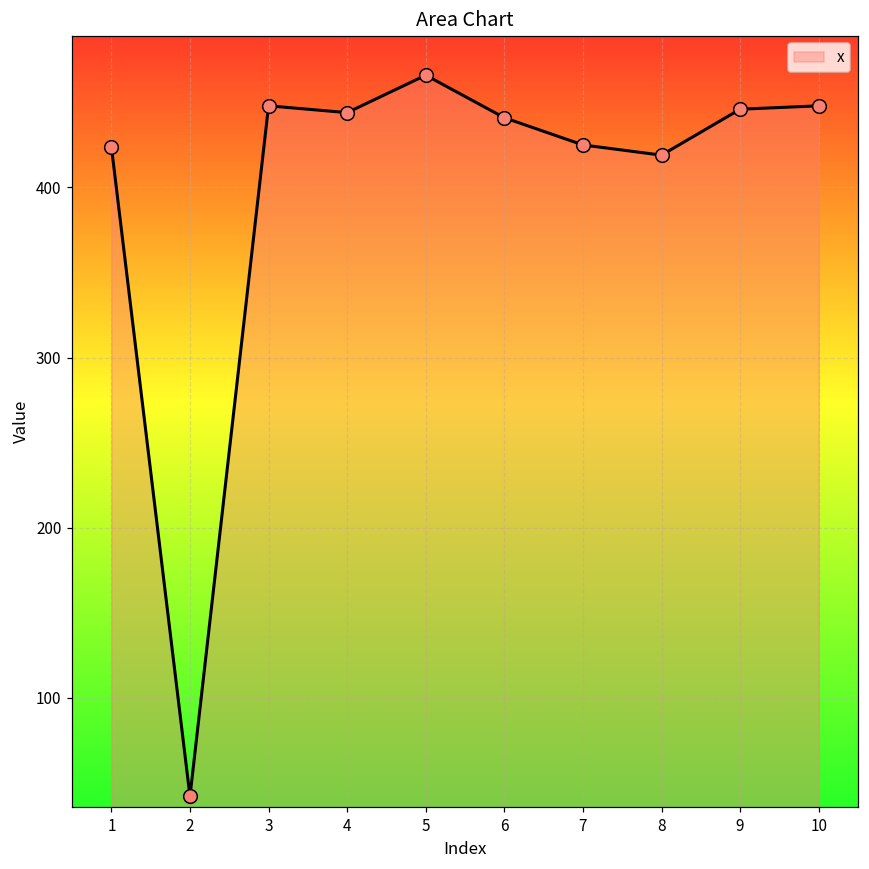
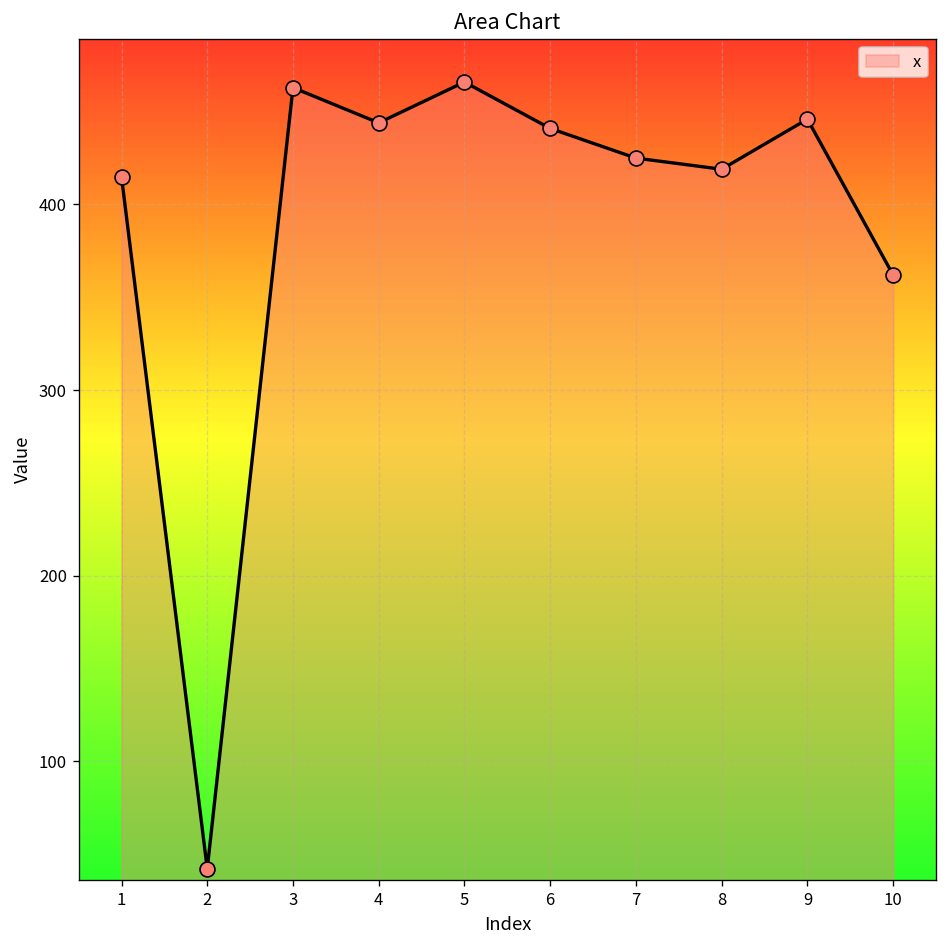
1: 424 -> 415
3: 448 -> 463
10: 448 -> 362
